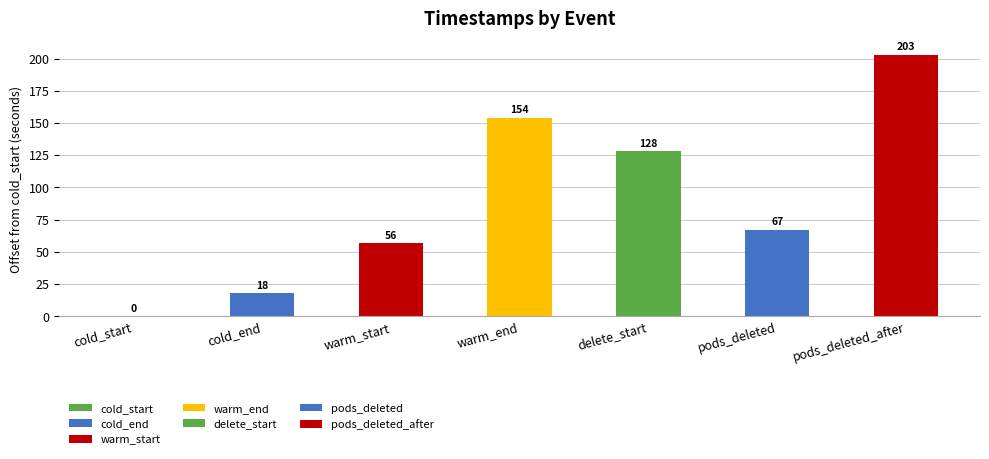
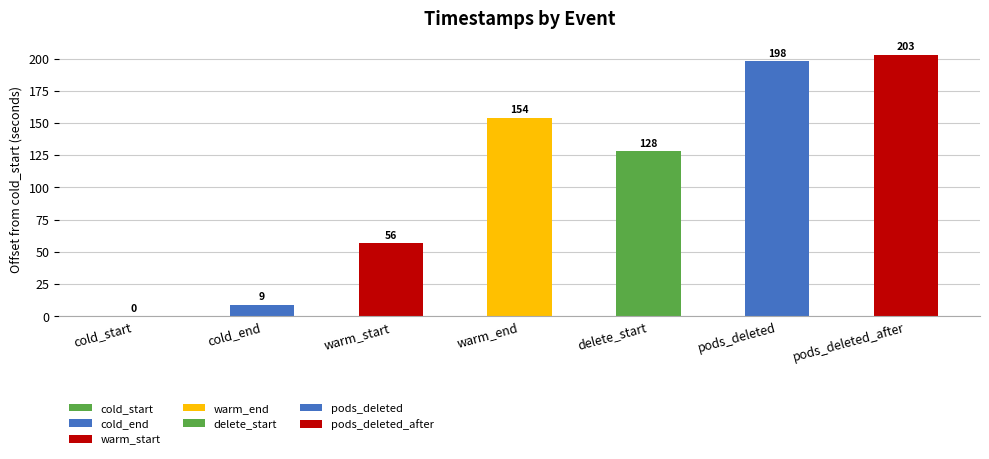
cold_end: 18 -> 9
pods_deleted: 67 -> 198
